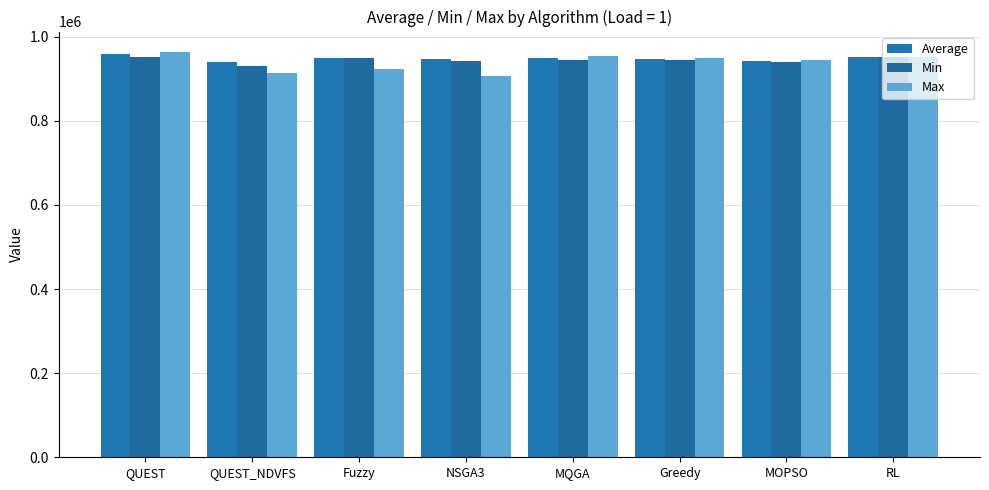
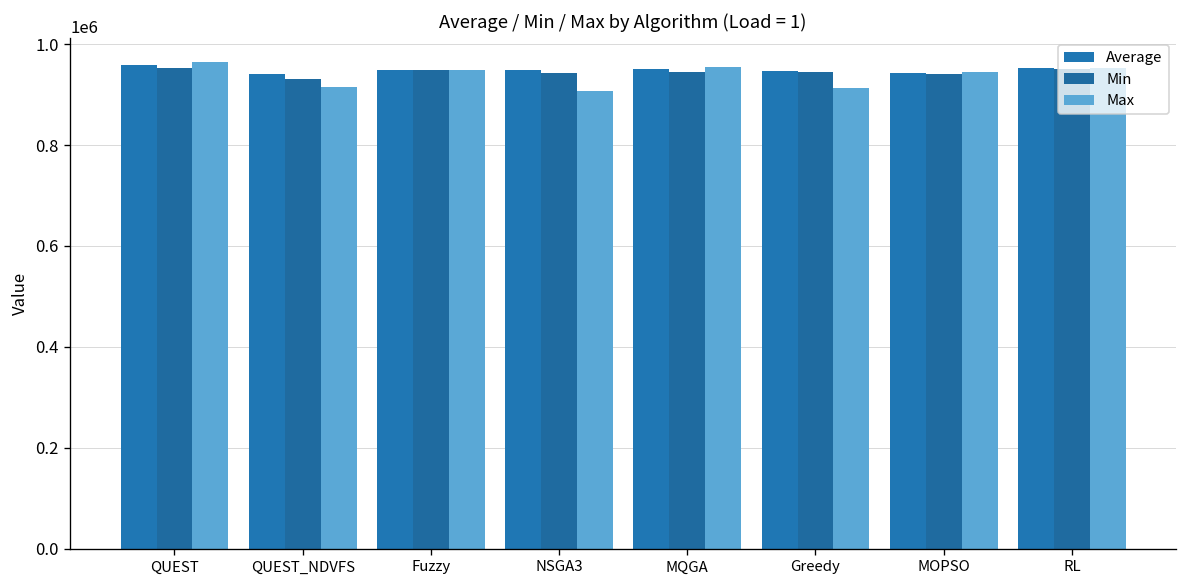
Max, Fuzzy: 920000 -> 950000
Max, Greedy: 950000 -> 910000
